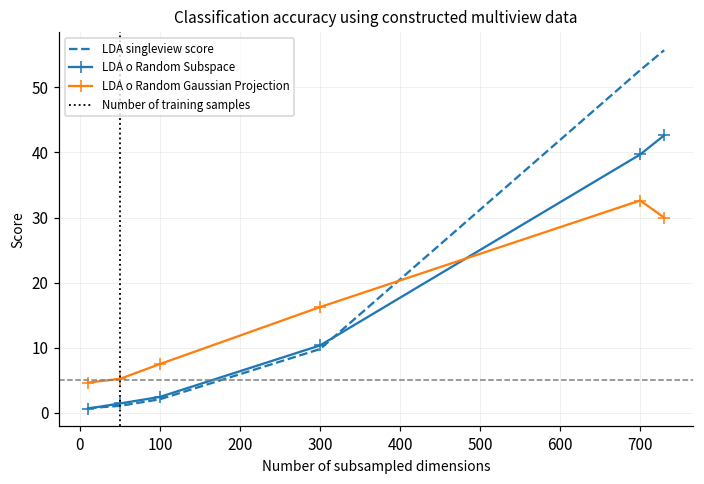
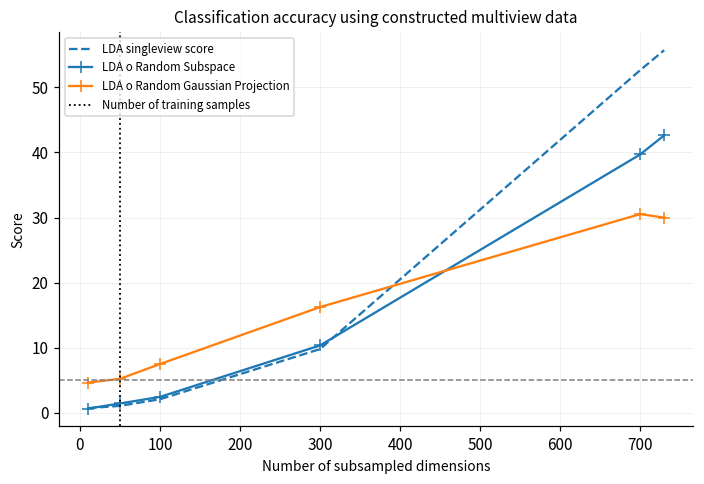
LDA o Random Gaussian Projection, 700: 33 -> 31
